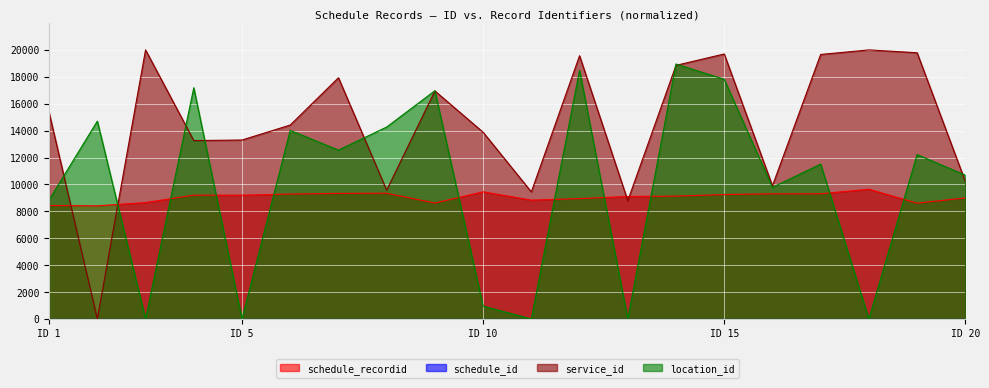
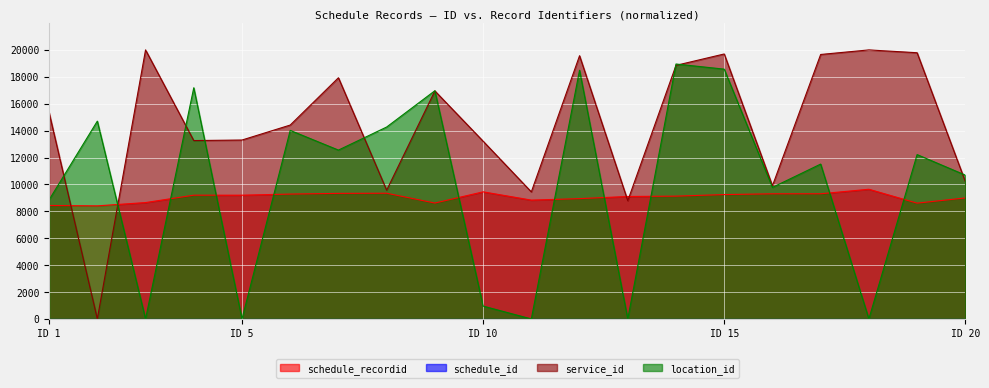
service_id, ID 10: 13900 -> 13200
location_id, ID 15: 17800 -> 18600
